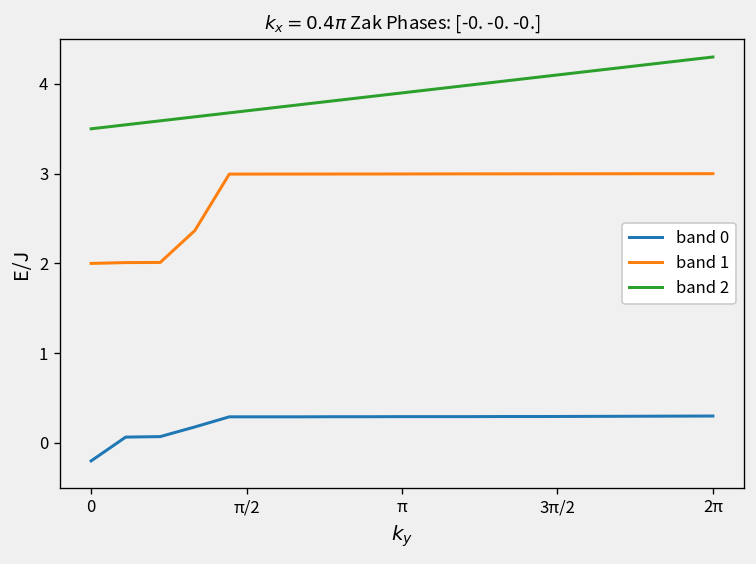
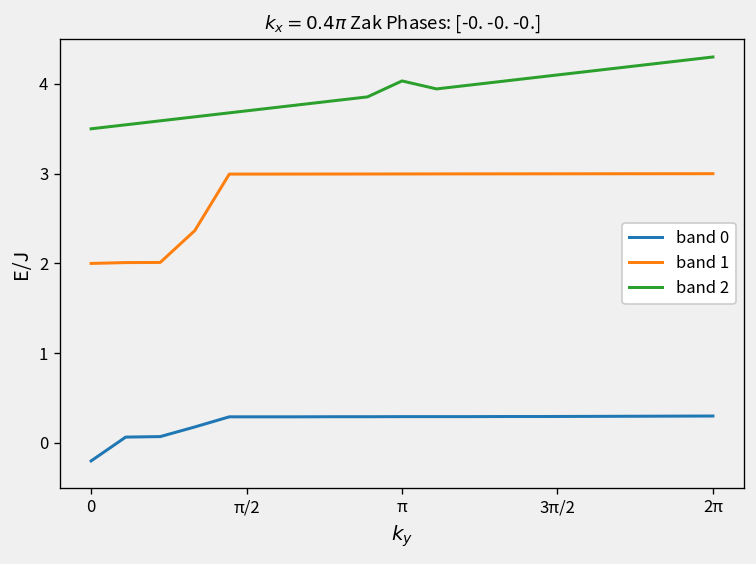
band 2, π: 3.9 -> 4.0
